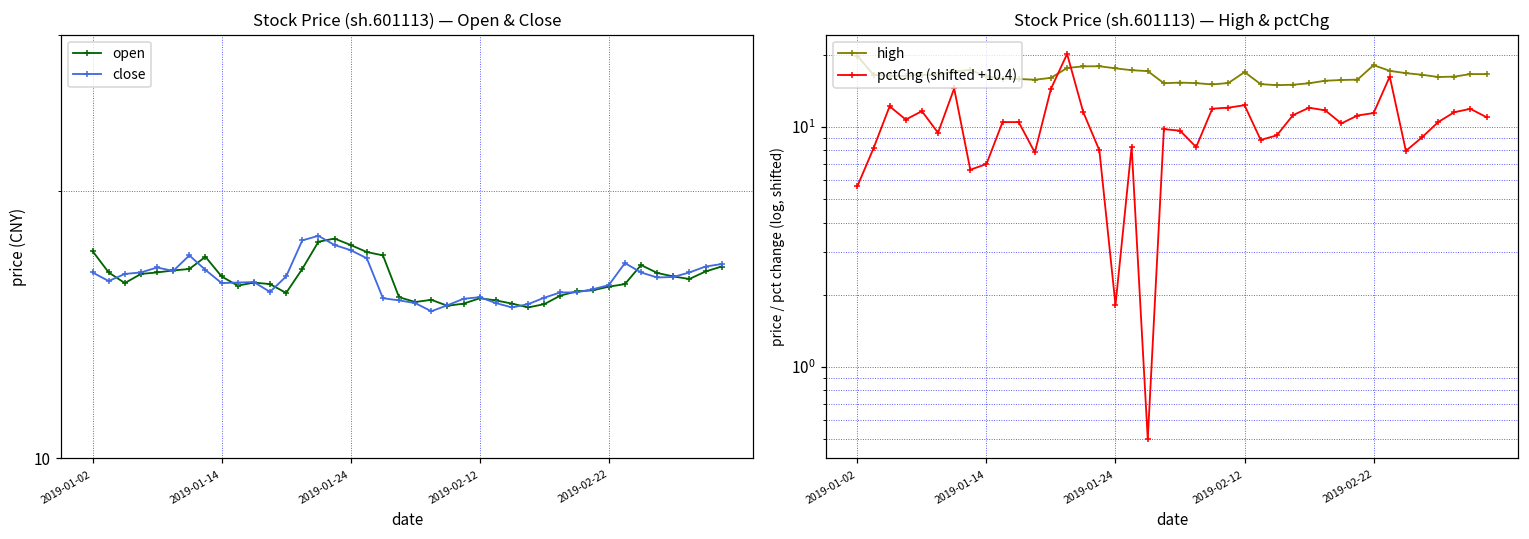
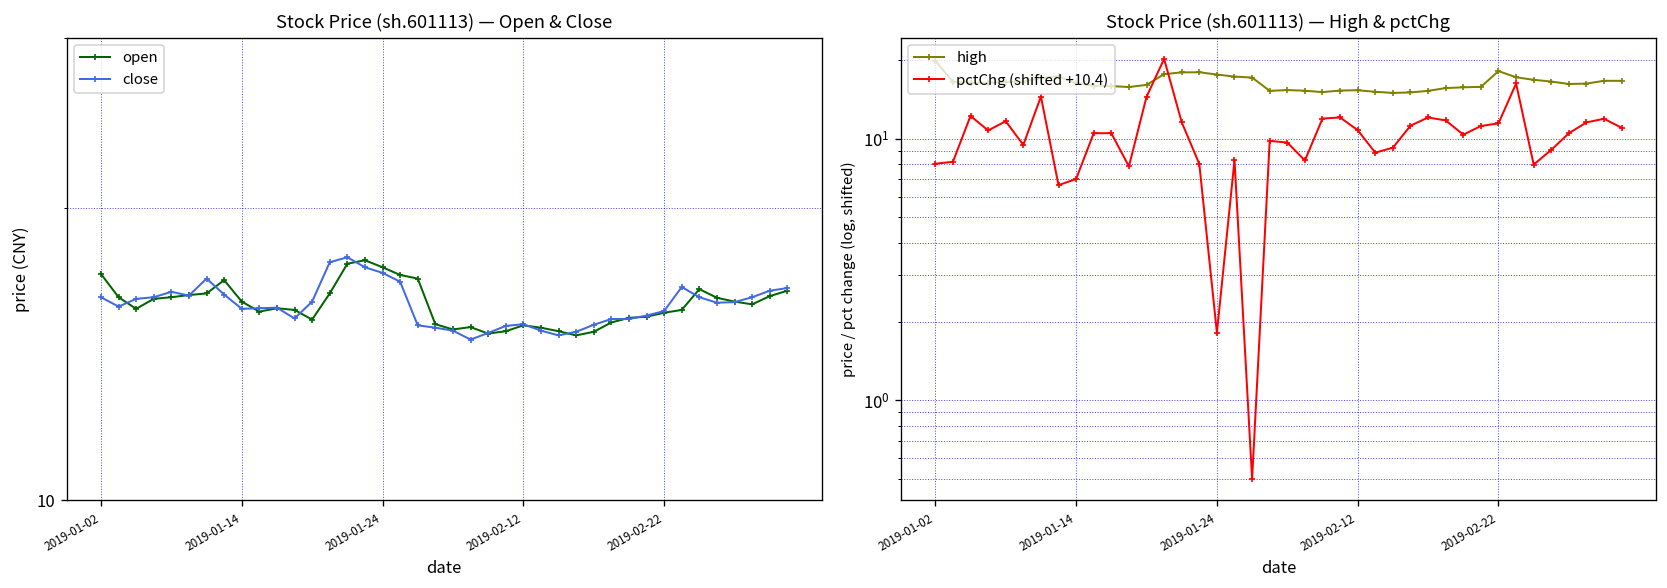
Stock Price (sh.601113) — High & pctChg, pctChg (shifted +10.4), 2019-01-02: 5.7 -> 8.0
Stock Price (sh.601113) — High & pctChg, high, 2019-02-12: 17 -> 15
Stock Price (sh.601113) — High & pctChg, pctChg (shifted +10.4), 2019-02-12: 12 -> 11
